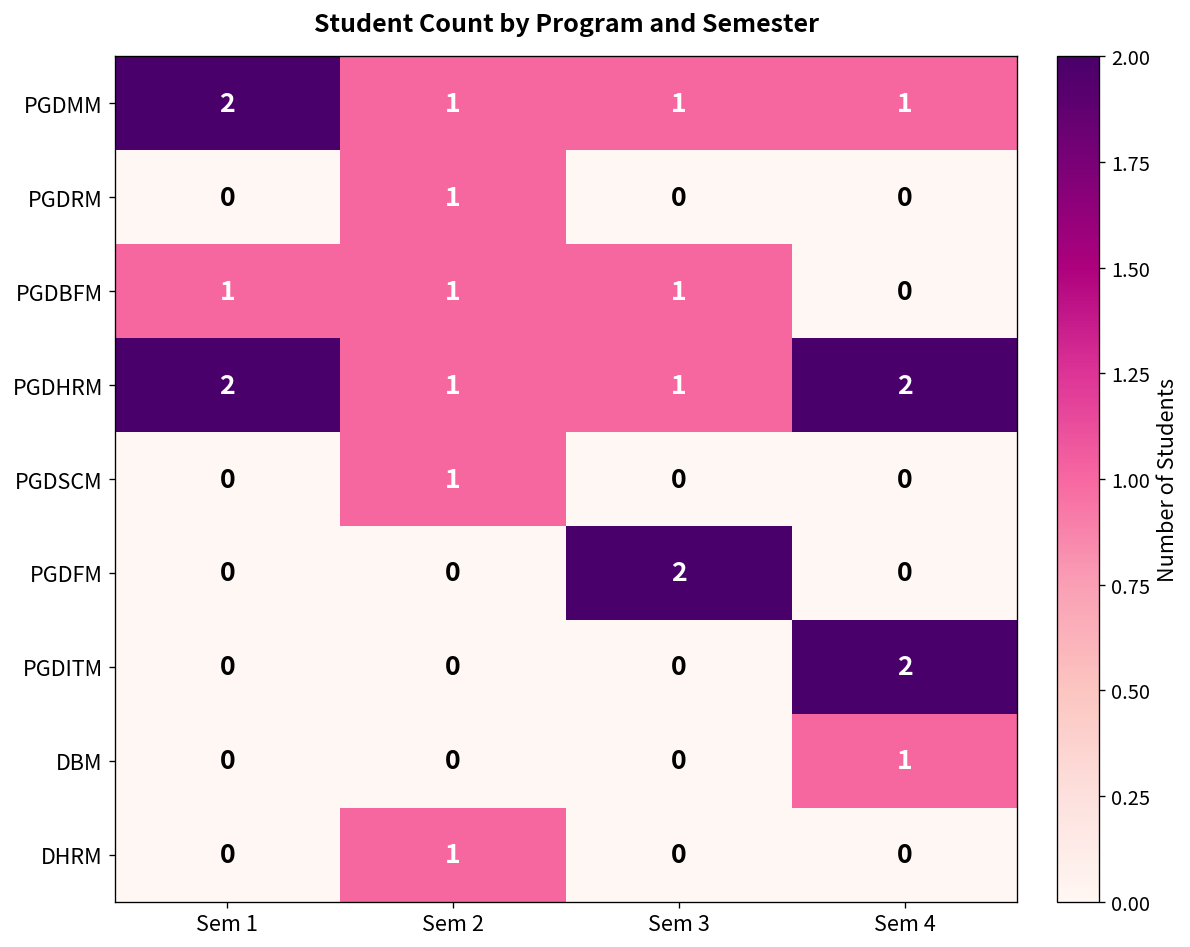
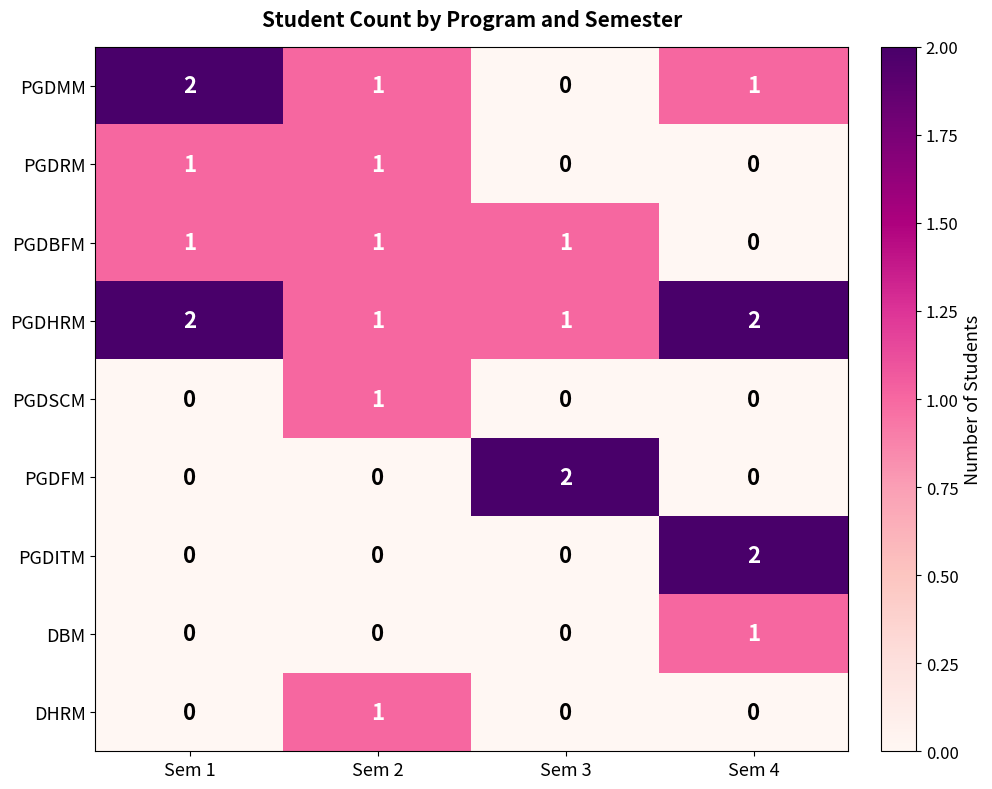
PGDMM, Sem 3: 1 -> 0
PGDRM, Sem 1: 0 -> 1
